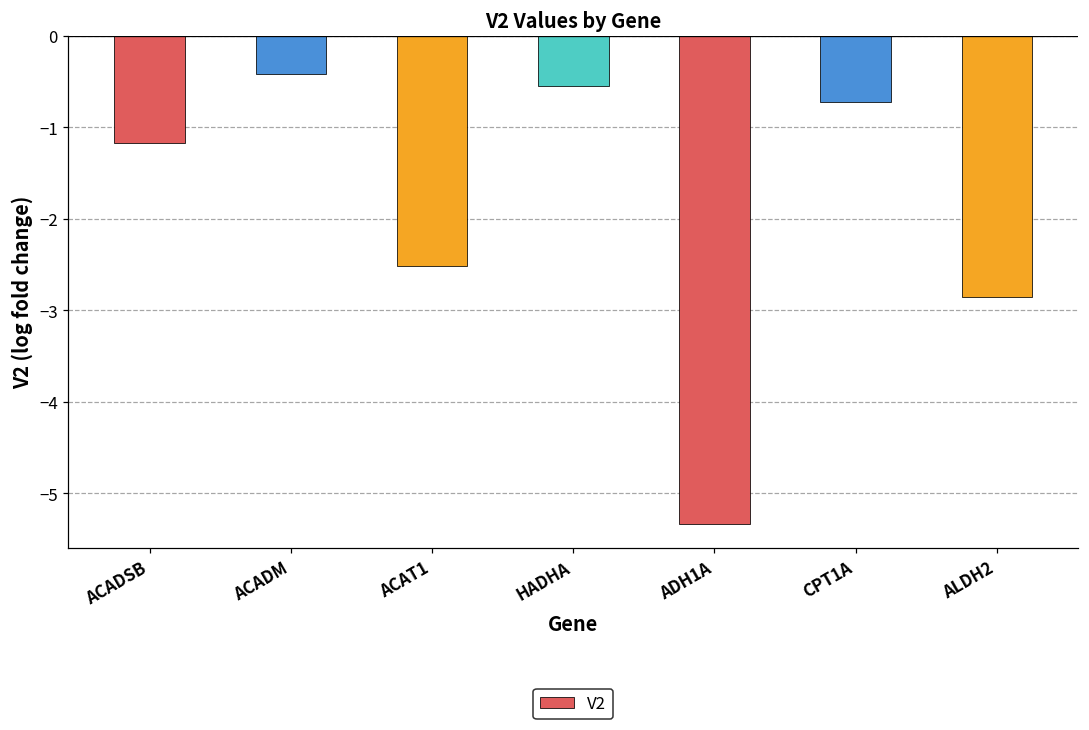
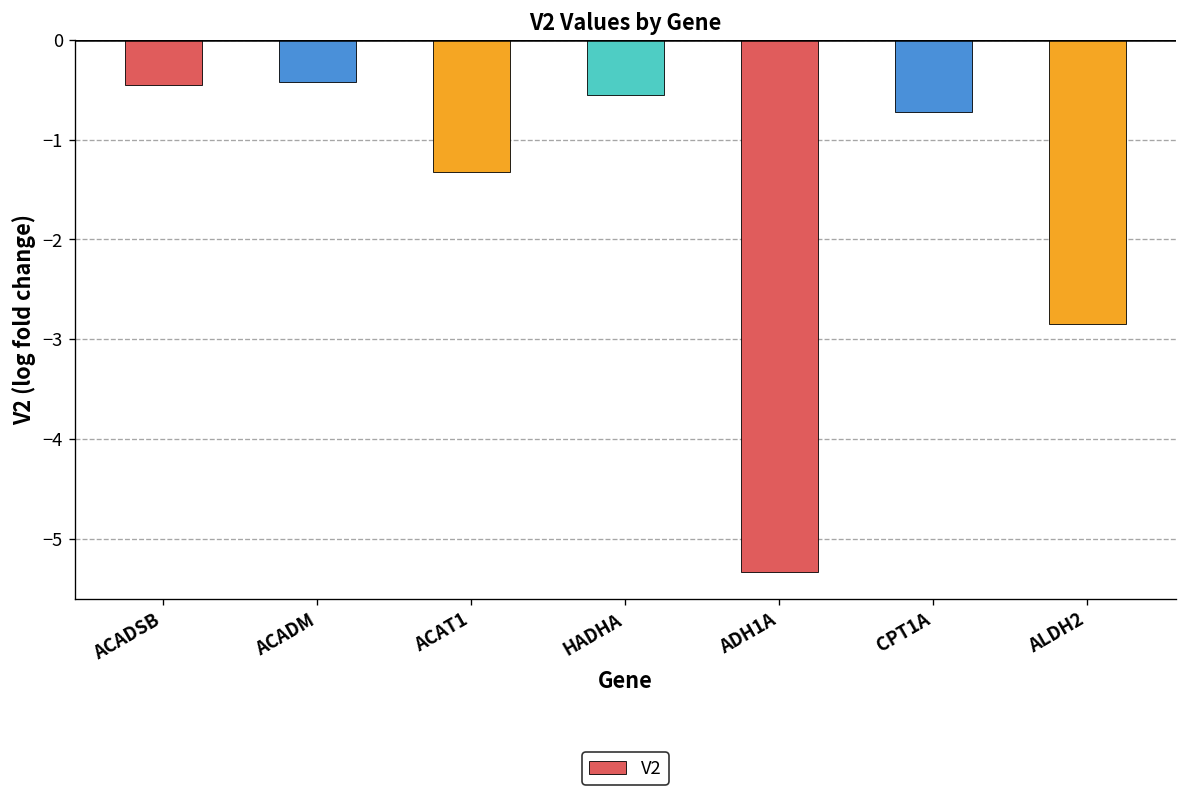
ACADSB: -1.2 -> -0.5
ACAT1: -2.5 -> -1.3
